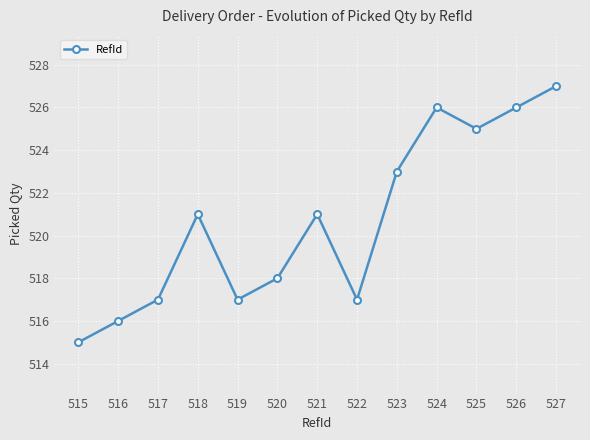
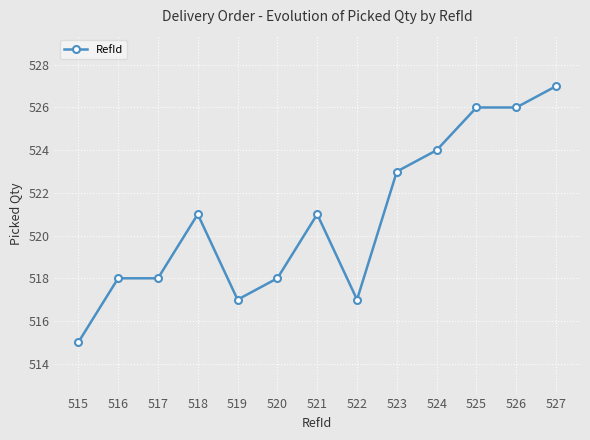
516: 516 -> 518
517: 517 -> 518
524: 526 -> 524
525: 525 -> 526
